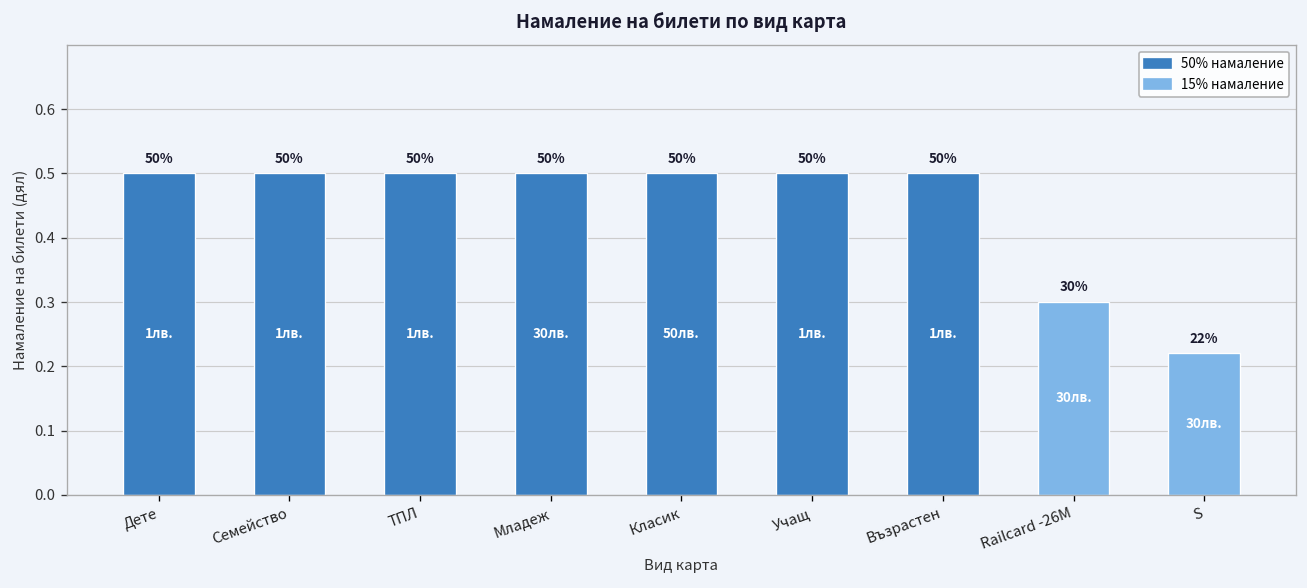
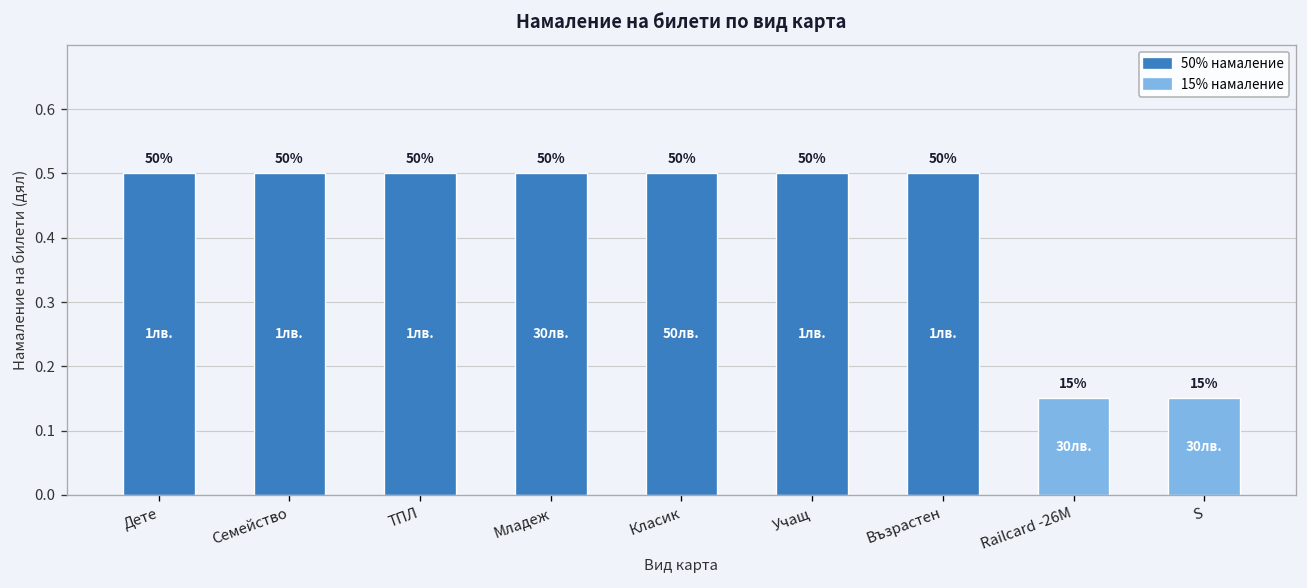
Railcard -26M: 30% -> 15%
S: 22% -> 15%
